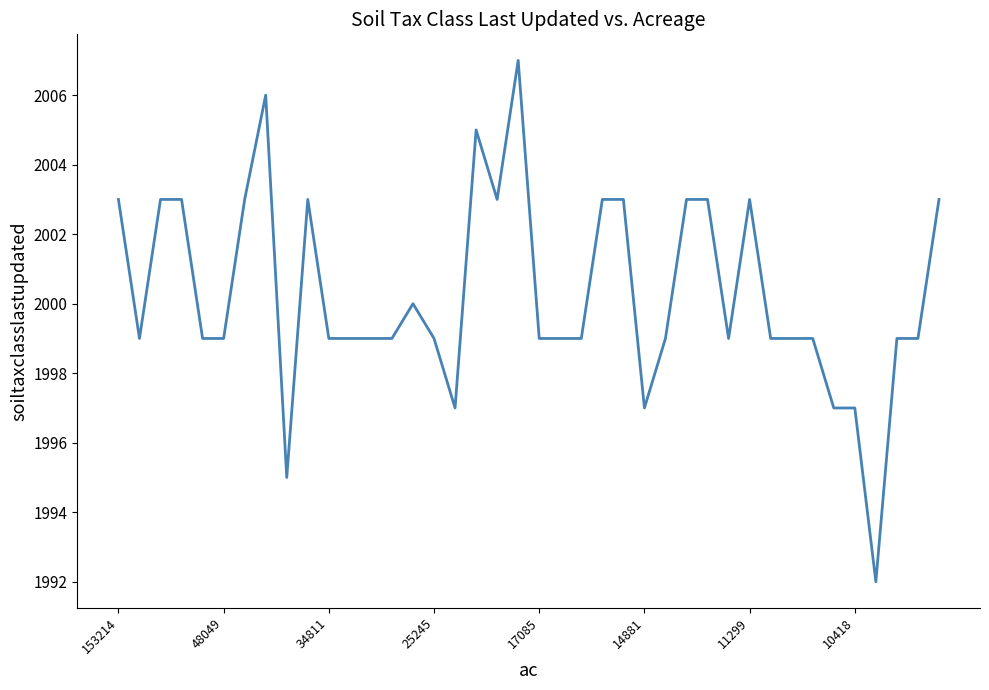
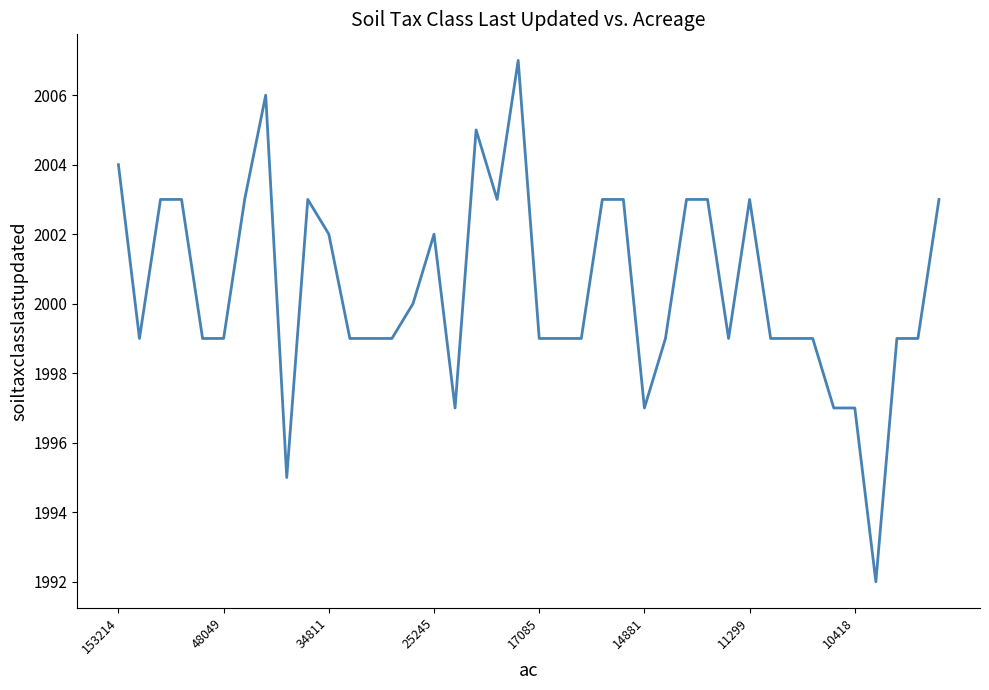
153214: 2003 -> 2004
34811: 1999 -> 2002
25245: 1999 -> 2002
